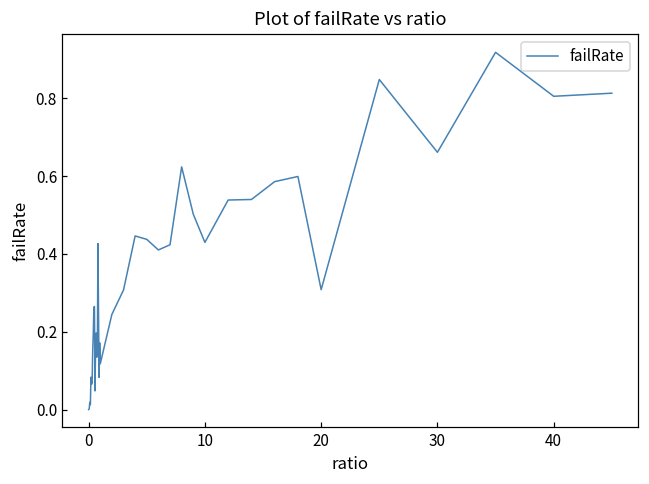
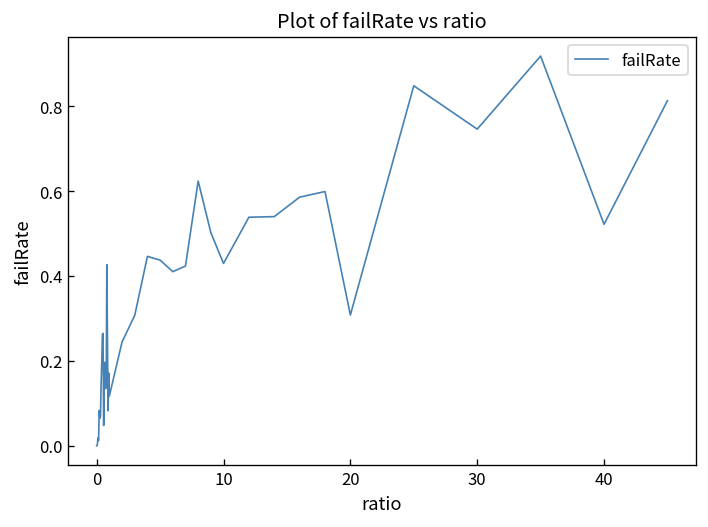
30: 0.66 -> 0.75
40: 0.80 -> 0.52
